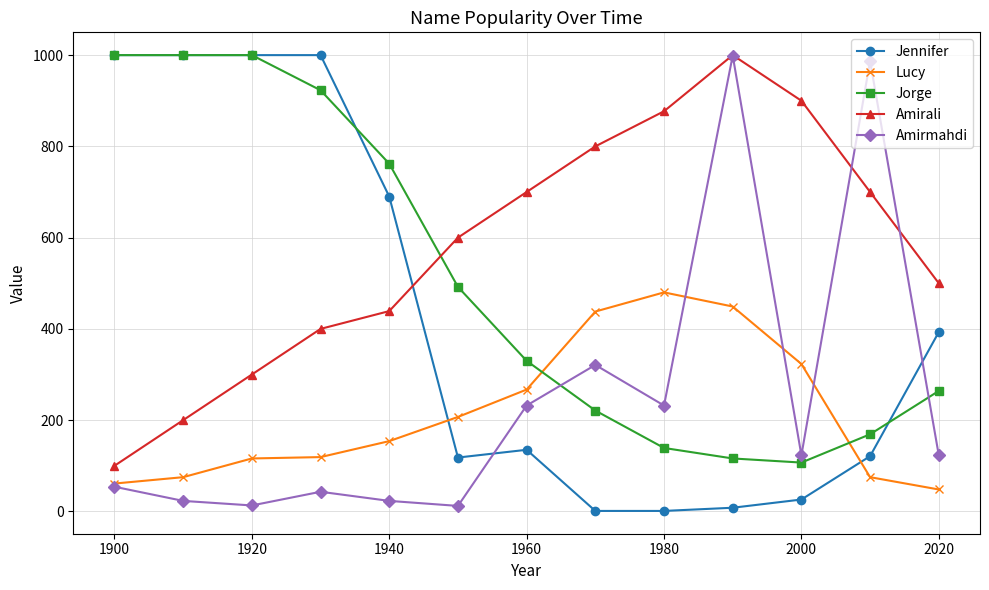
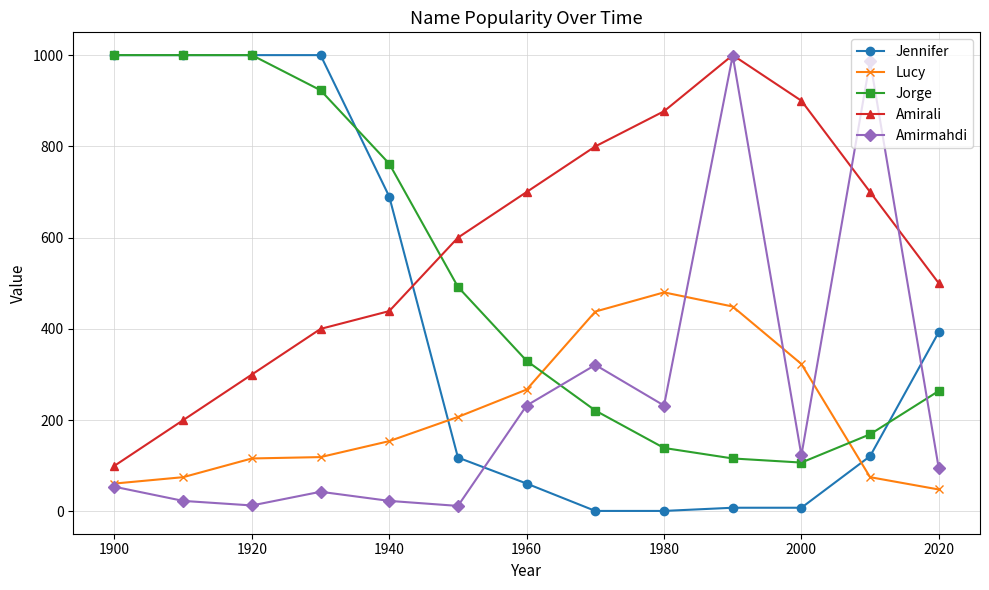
Jennifer, 1960: 140 -> 60
Jennifer, 2000: 30 -> 10
Amirmahdi, 2020: 120 -> 90
